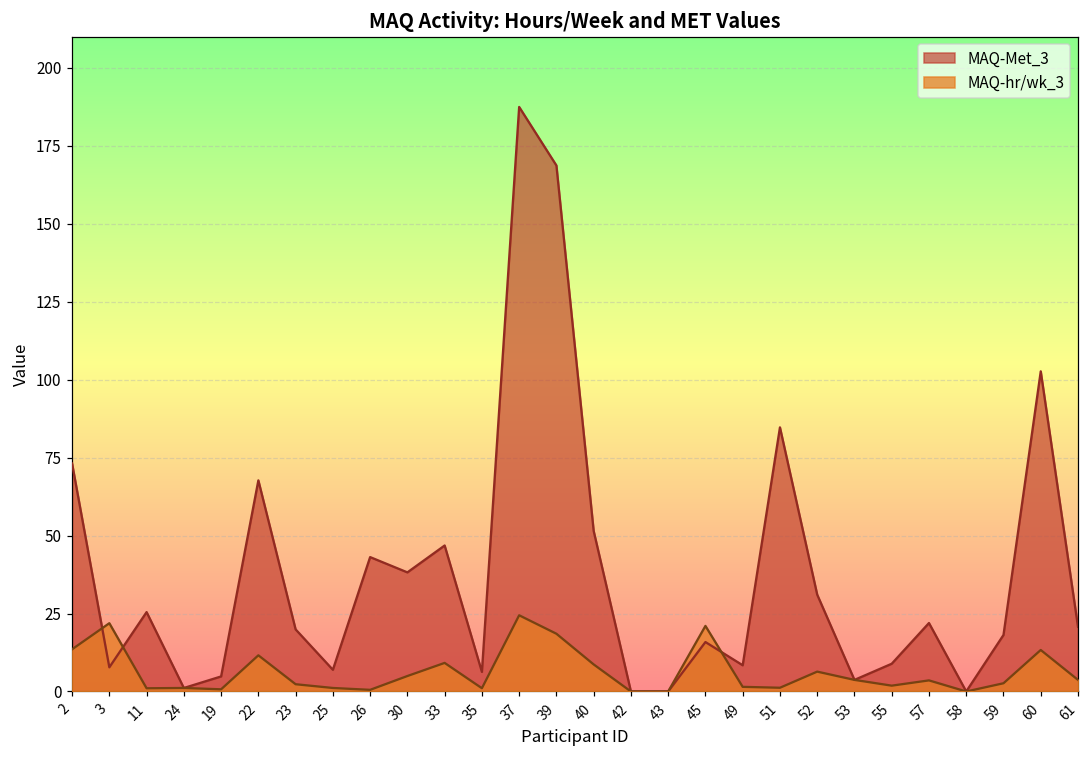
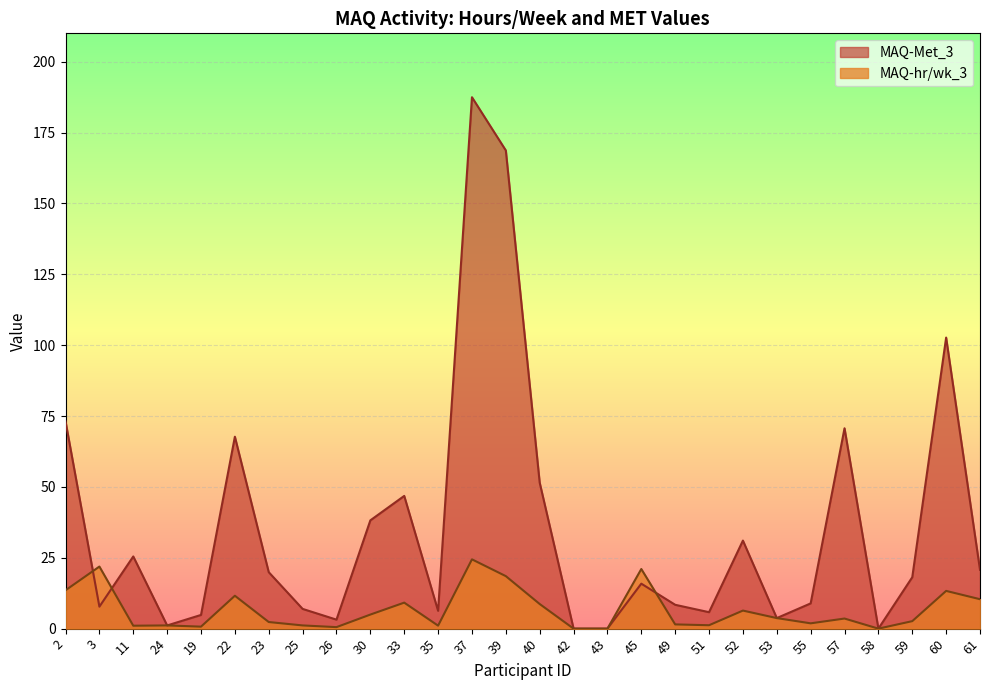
MAQ-Met_3, 26: 43 -> 3
MAQ-Met_3, 51: 85 -> 6
MAQ-Met_3, 57: 22 -> 71
MAQ-hr/wk_3, 61: 4 -> 10
